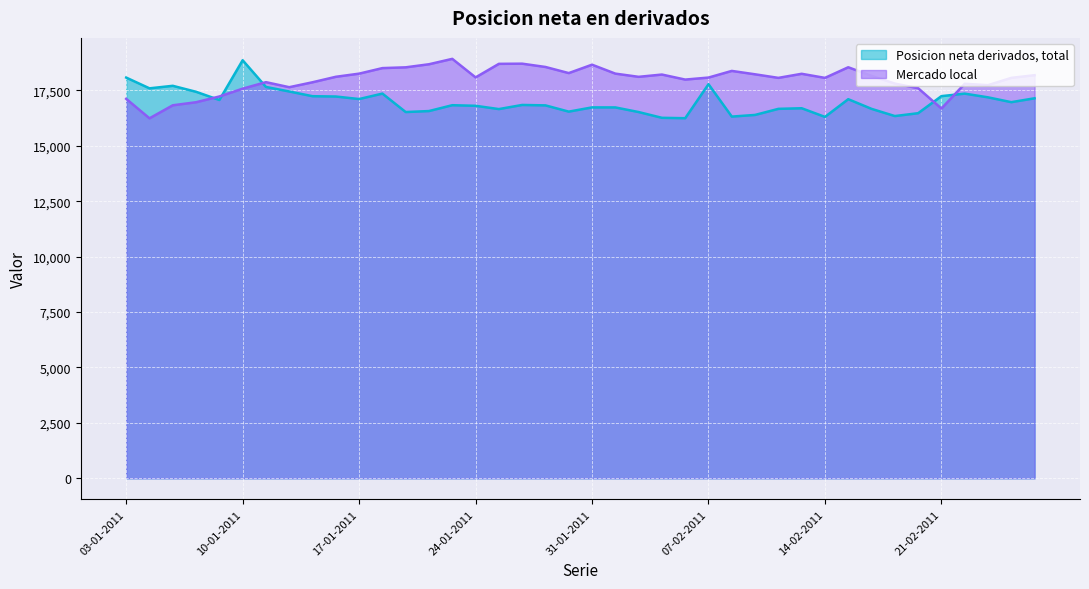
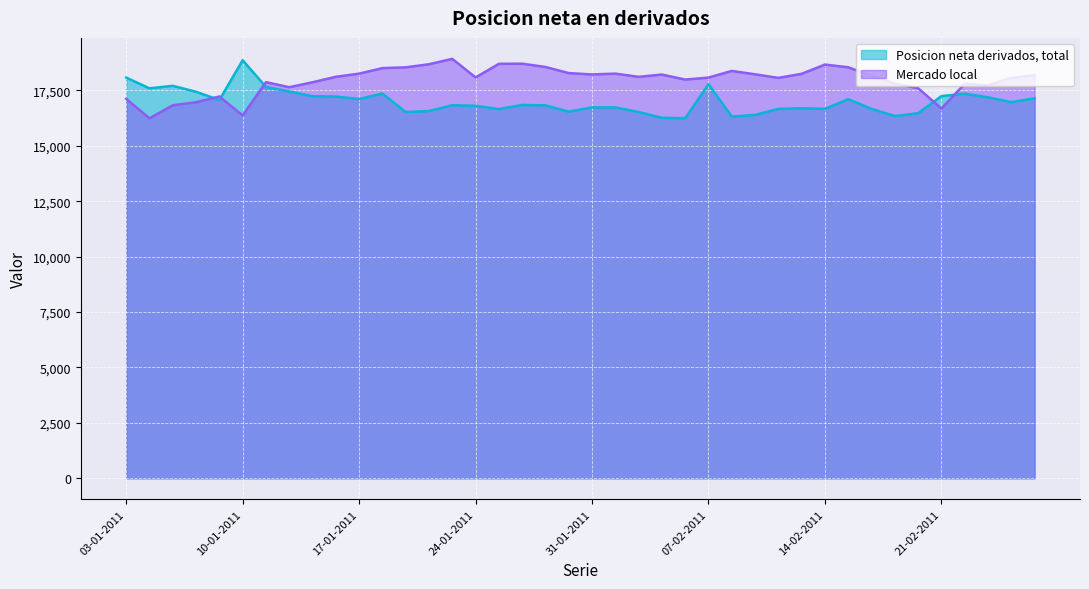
Mercado local, 10-01-2011: 17,600 -> 16,400
Mercado local, 31-01-2011: 18,700 -> 18,200
Posicion neta derivados, total, 14-02-2011: 16,300 -> 16,700
Mercado local, 14-02-2011: 18,100 -> 18,700
